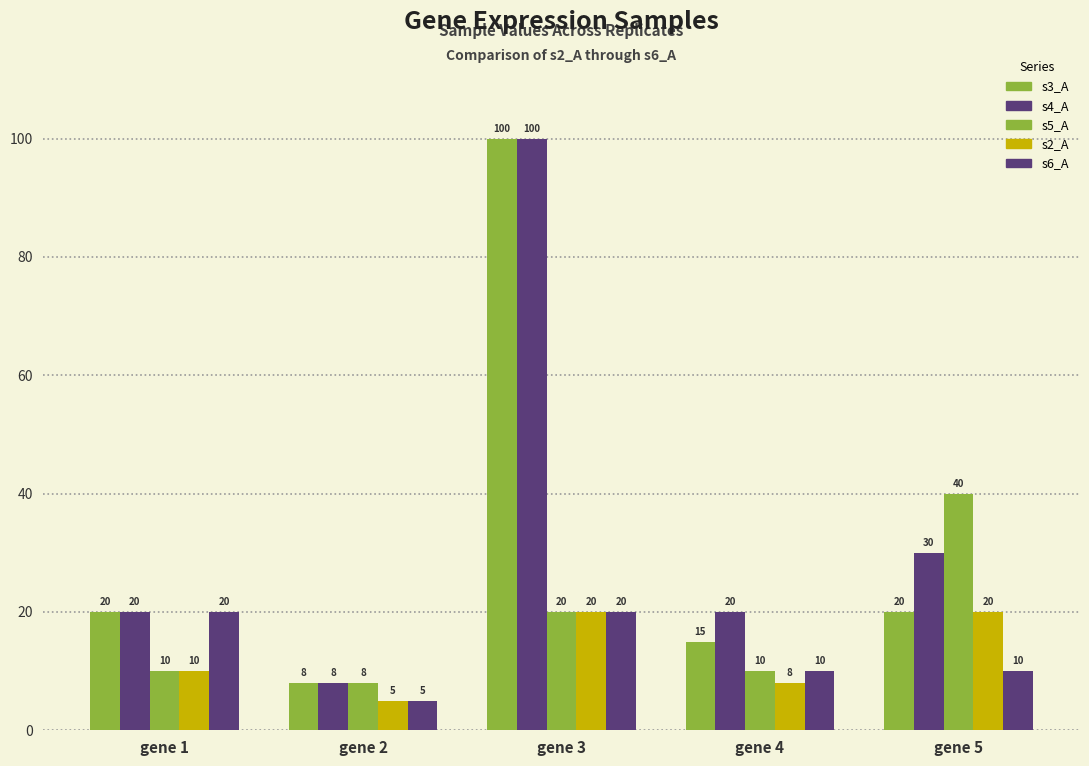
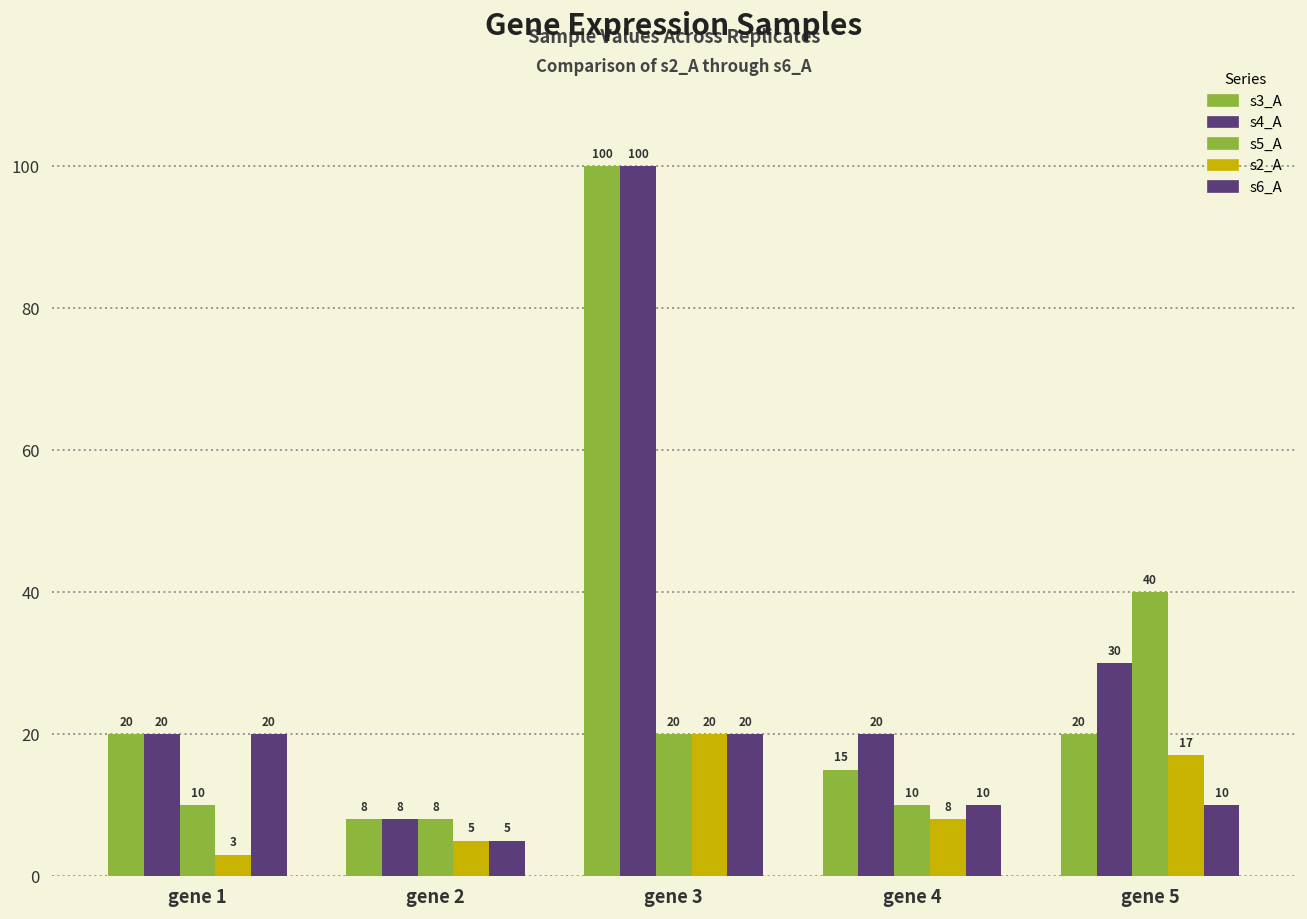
s2_A, gene 1: 10 -> 3
s2_A, gene 5: 20 -> 17
